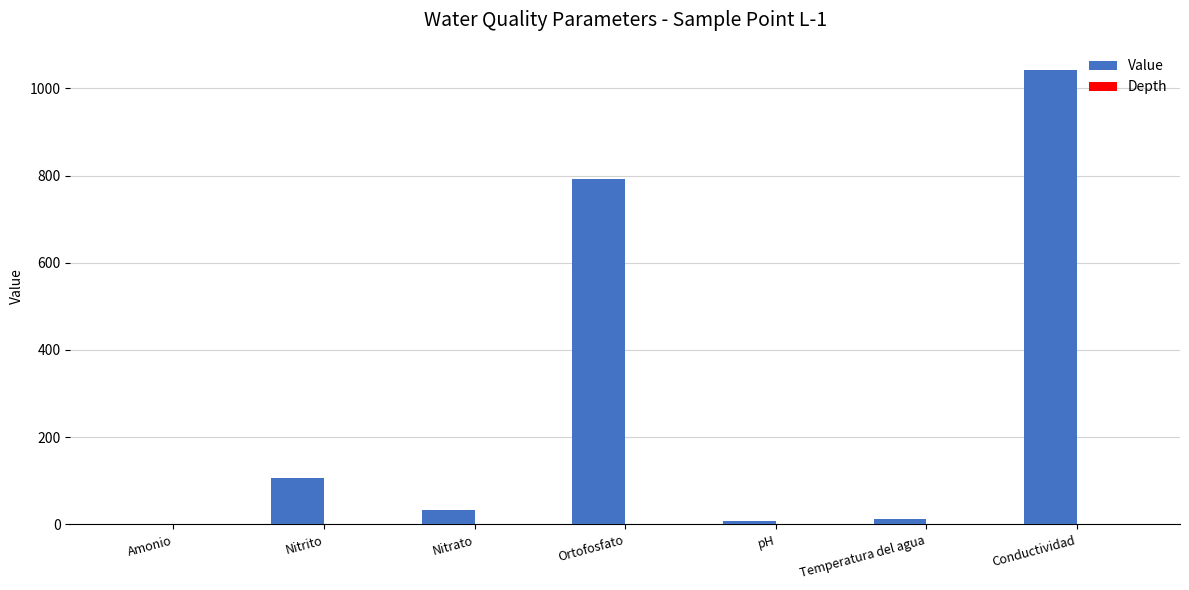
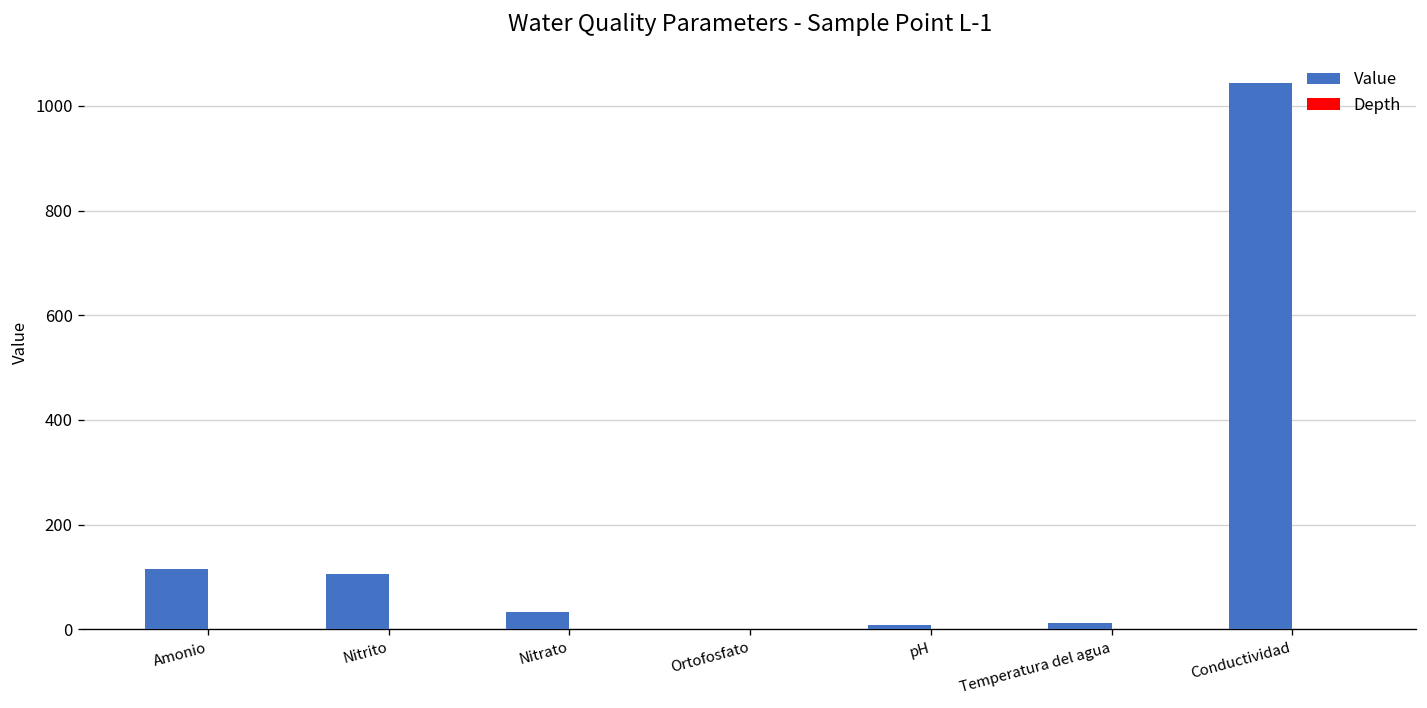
Value, Amonio: 0 -> 120
Value, Ortofosfato: 790 -> 0
